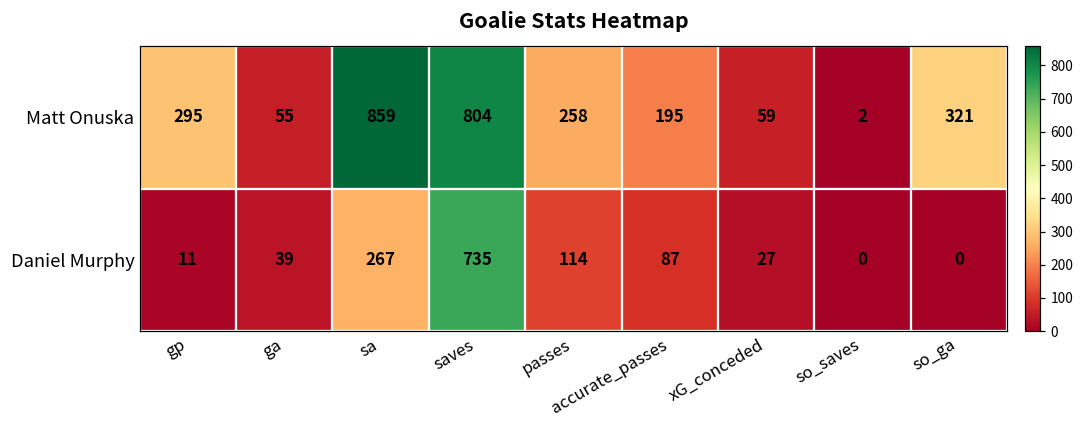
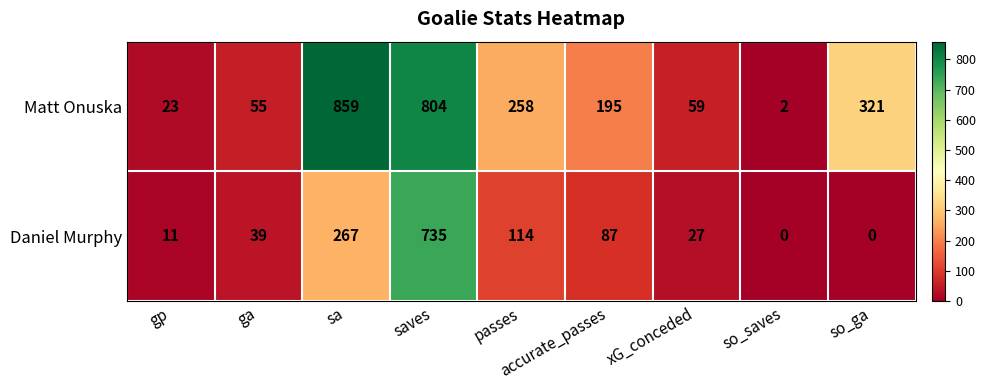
Matt Onuska, gp: 295 -> 23
